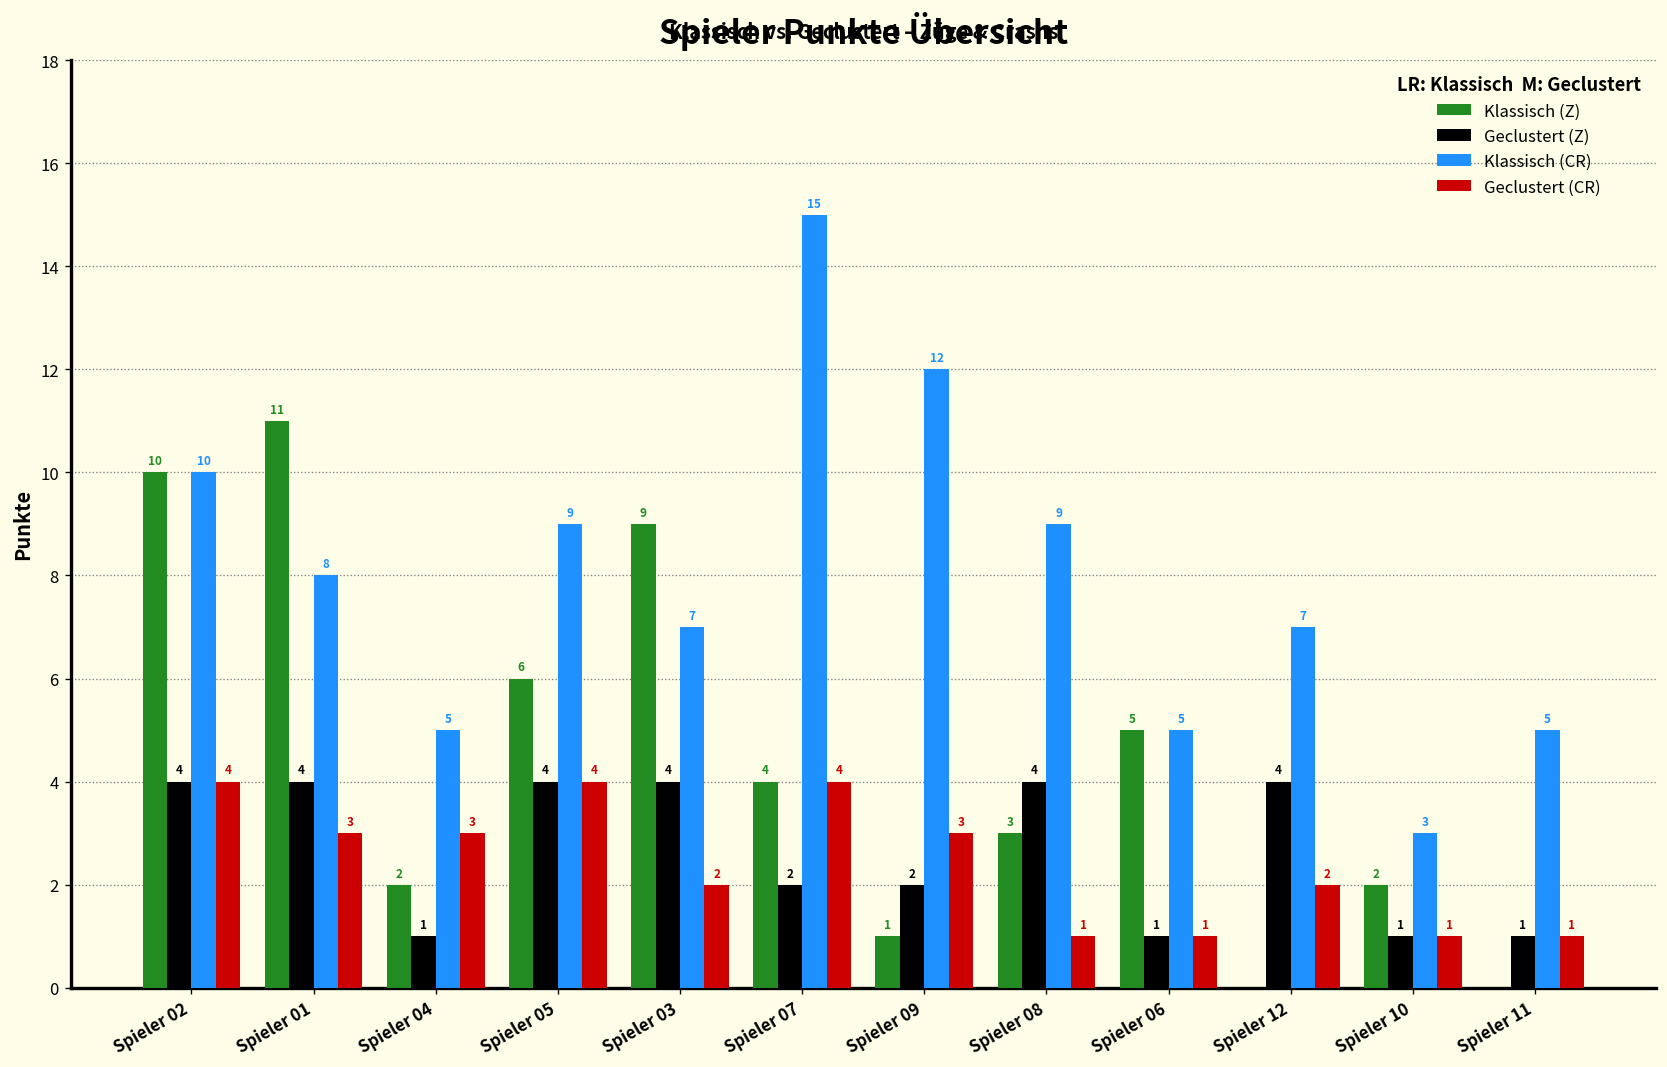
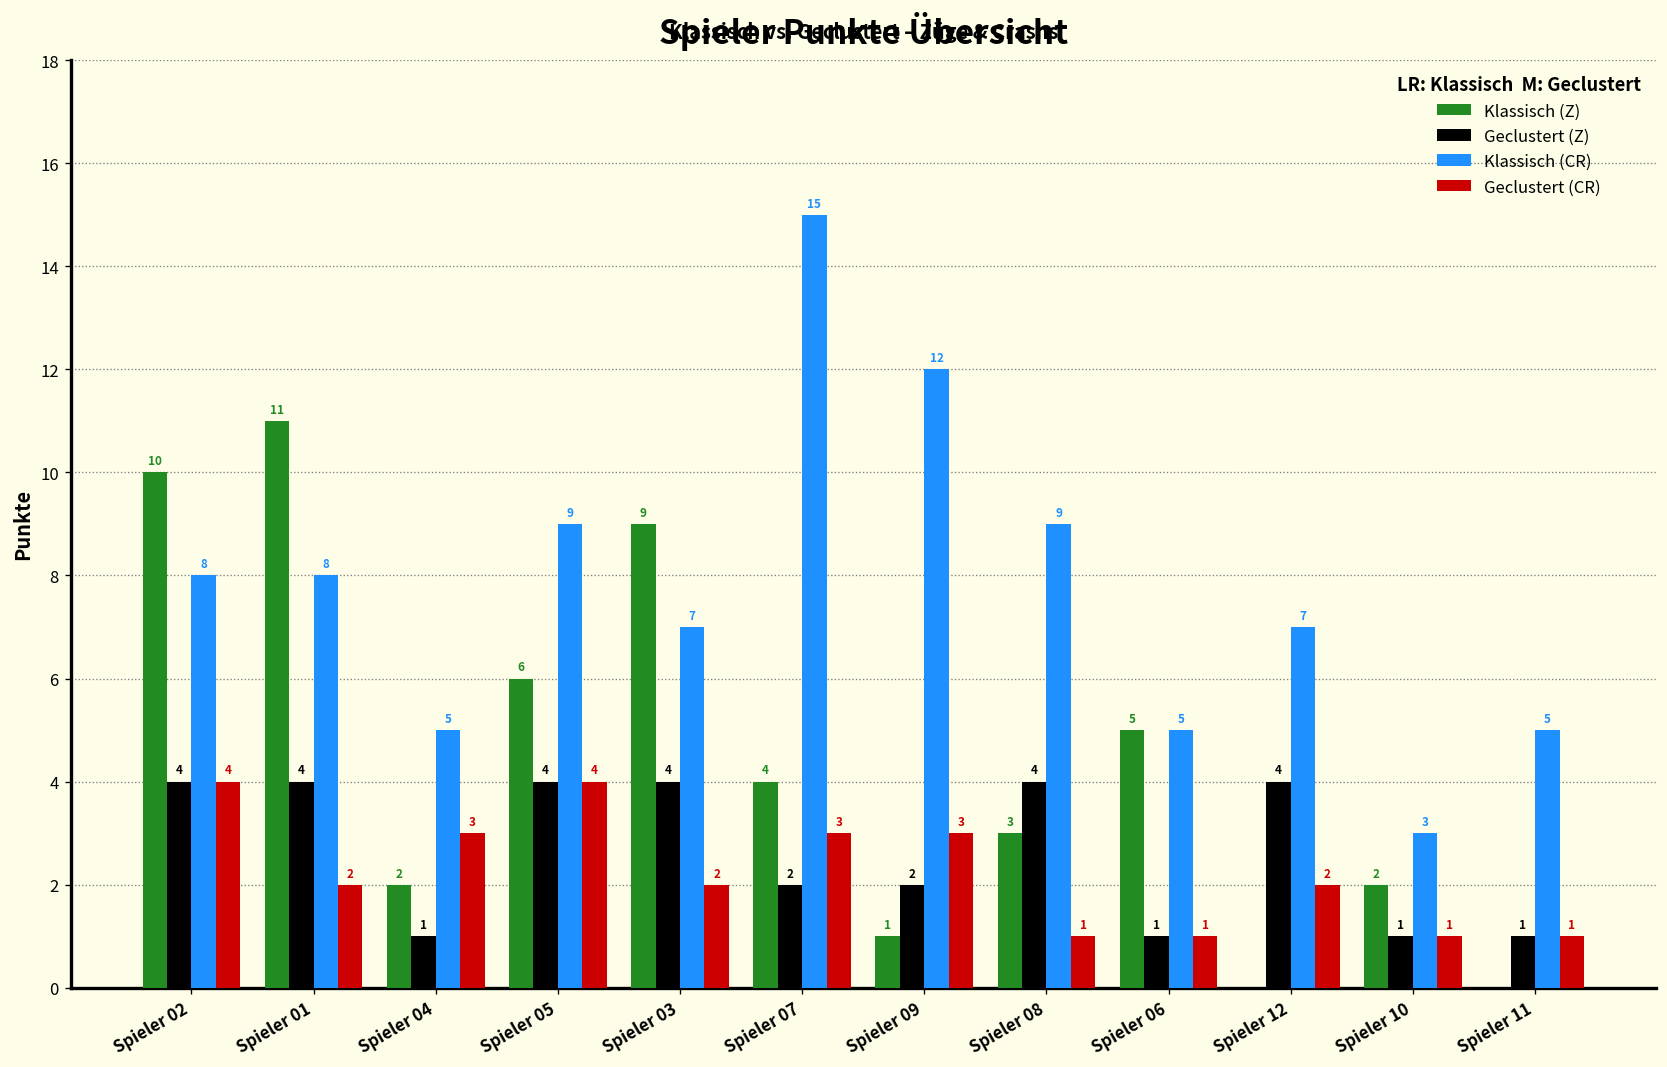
Klassisch (CR), Spieler 02: 10 -> 8
Geclustert (CR), Spieler 01: 3 -> 2
Geclustert (CR), Spieler 07: 4 -> 3
